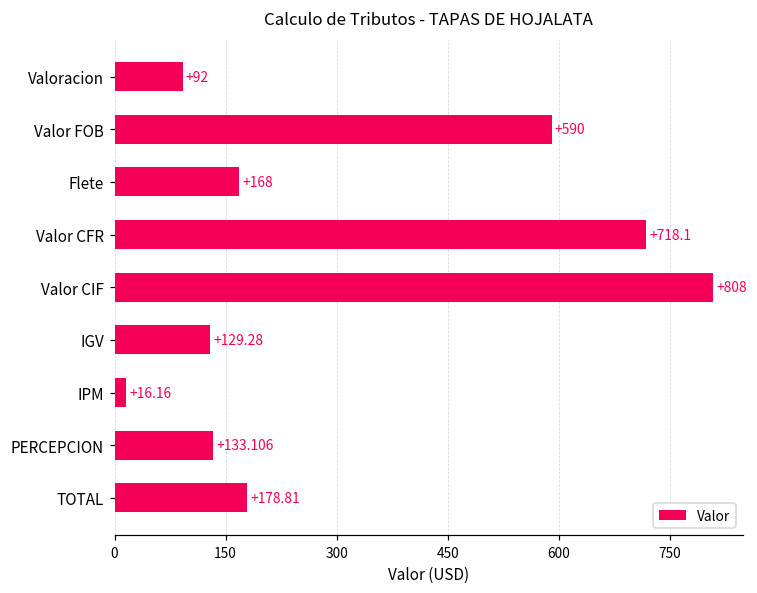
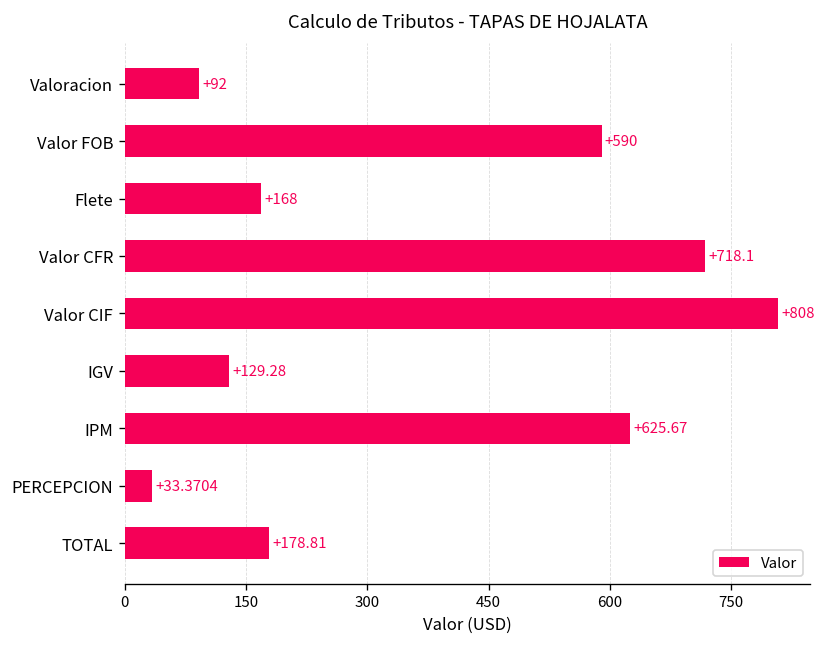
IPM: +16.16 -> +625.67
PERCEPCION: +133.106 -> +33.3704
